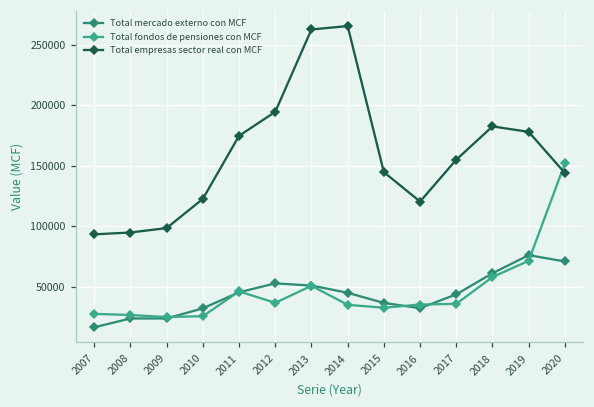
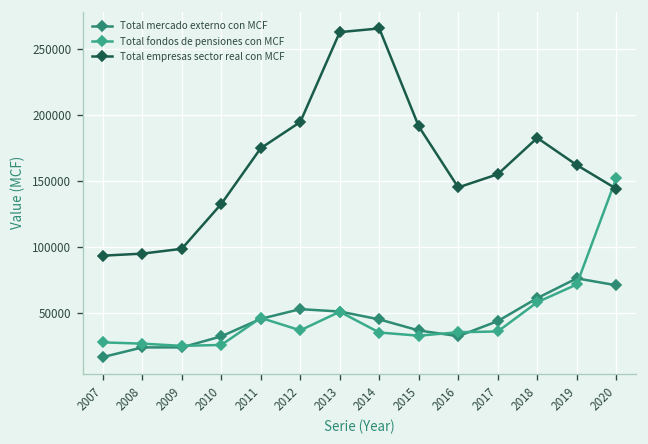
Total empresas sector real con MCF, 2010: 123000 -> 133000
Total empresas sector real con MCF, 2015: 145000 -> 191000
Total empresas sector real con MCF, 2016: 121000 -> 145000
Total empresas sector real con MCF, 2019: 178000 -> 162000
